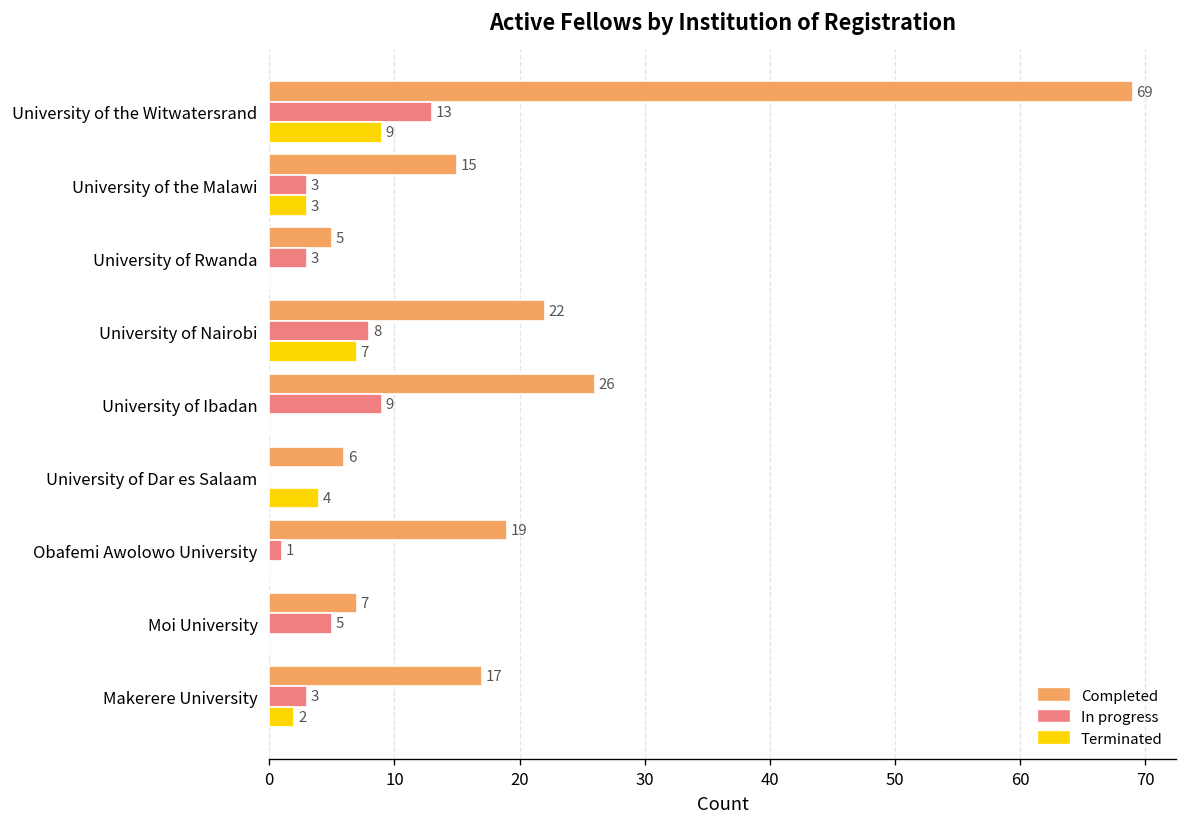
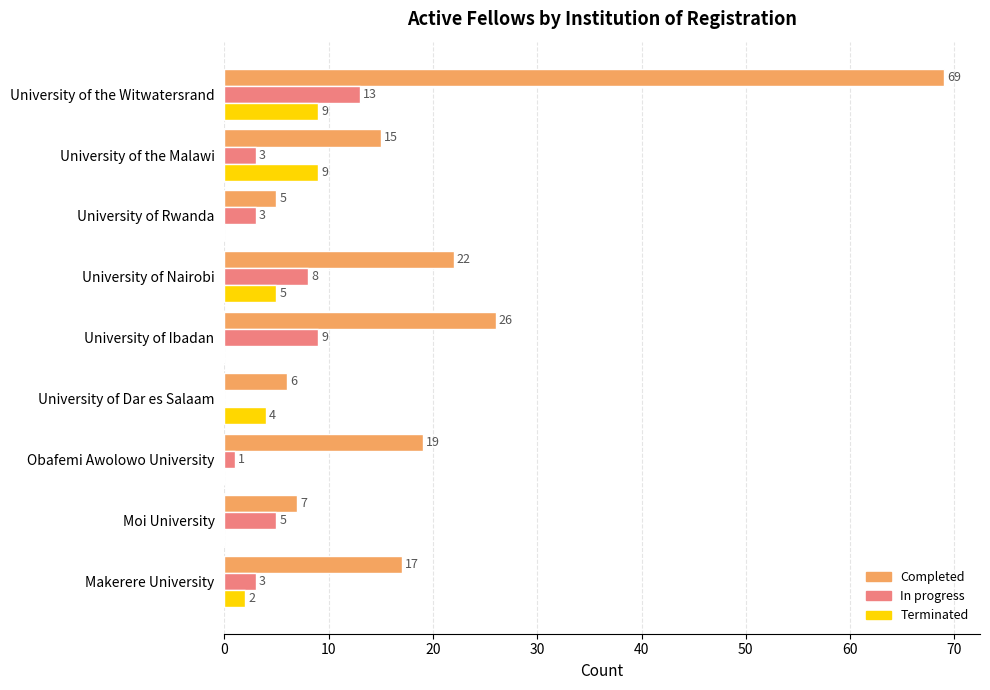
Terminated, University of the Malawi: 3 -> 9
Terminated, University of Nairobi: 7 -> 5
